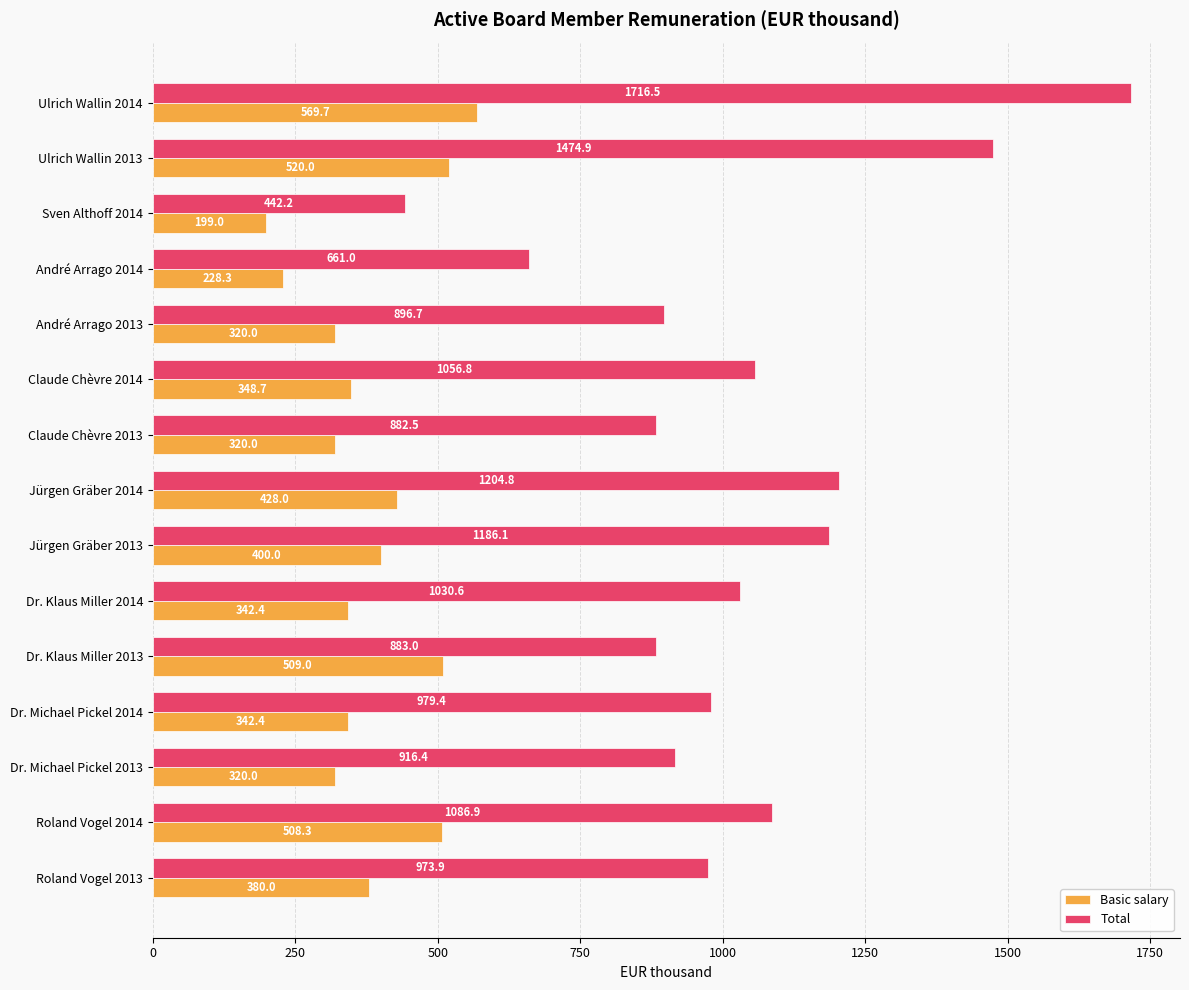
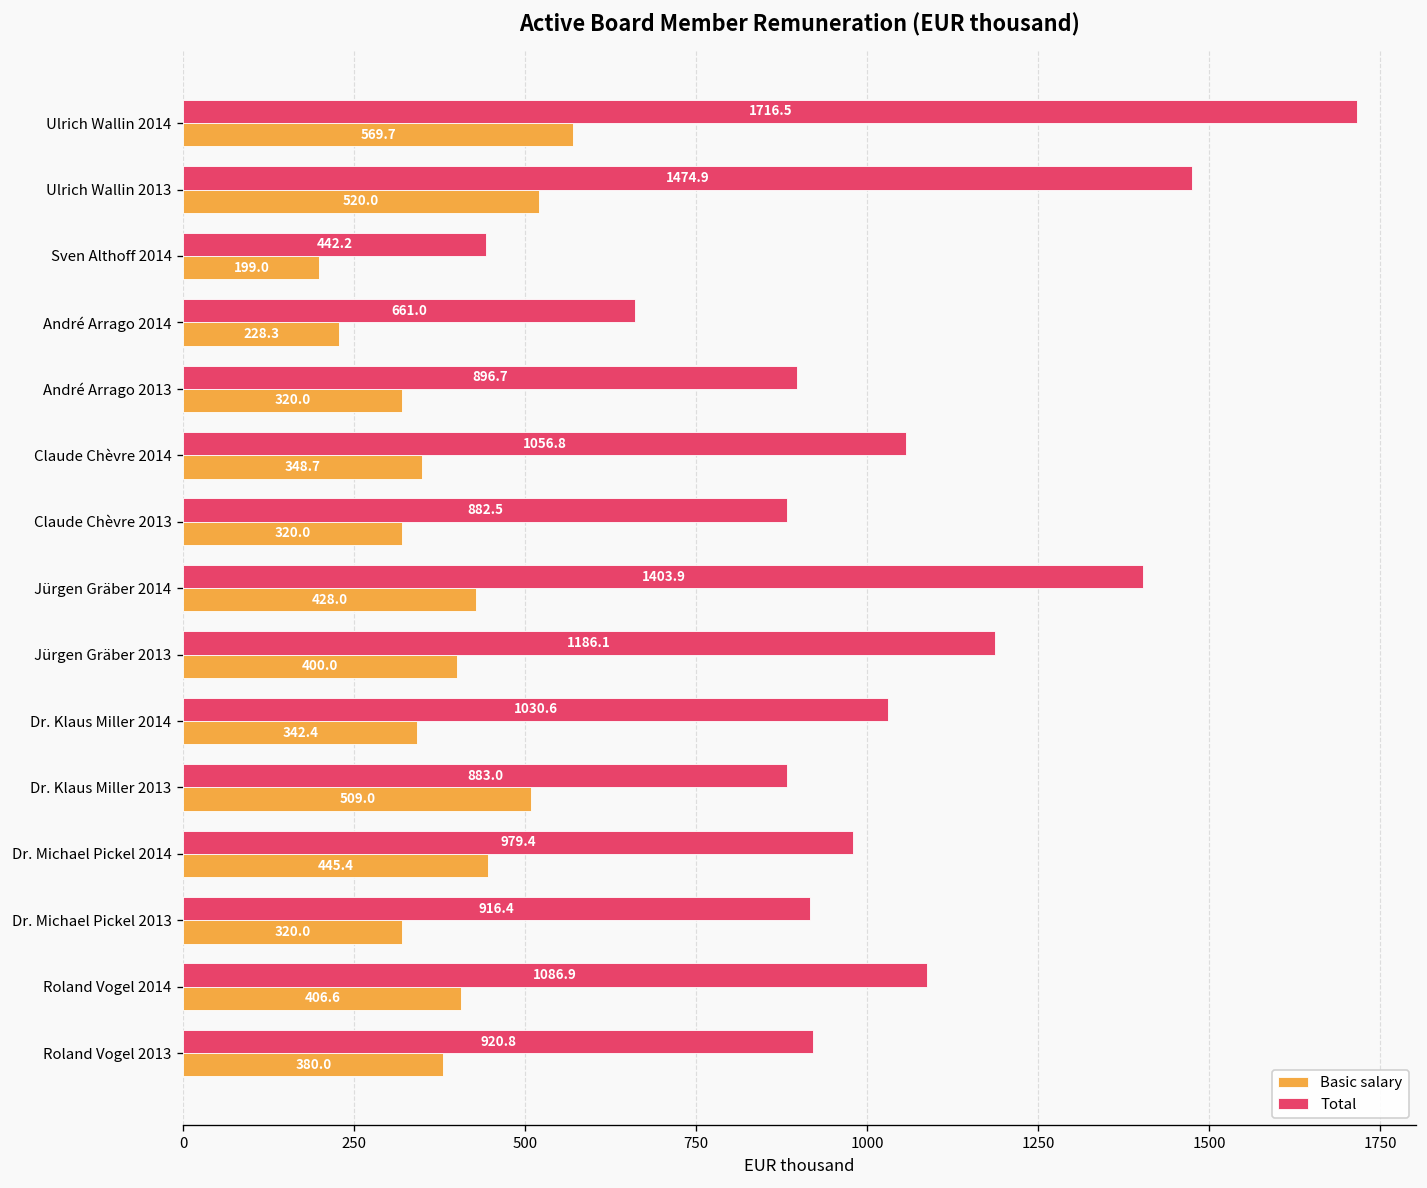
Total, Jürgen Gräber 2014: 1204.8 -> 1403.9
Basic salary, Dr. Michael Pickel 2014: 342.4 -> 445.4
Basic salary, Roland Vogel 2014: 508.3 -> 406.6
Total, Roland Vogel 2013: 973.9 -> 920.8
